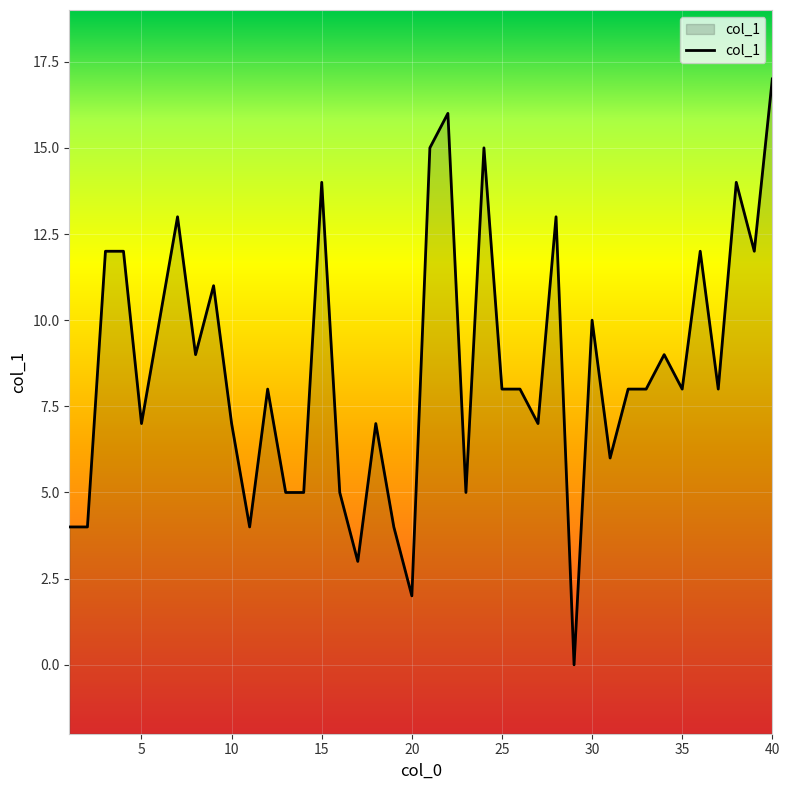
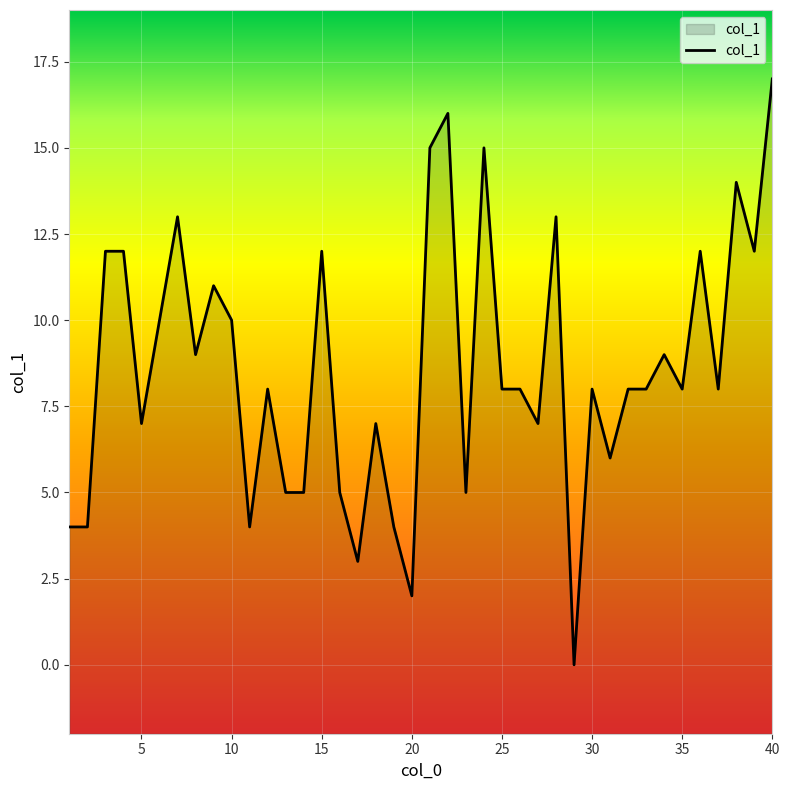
10: 7 -> 10
15: 14 -> 12
30: 10 -> 8
